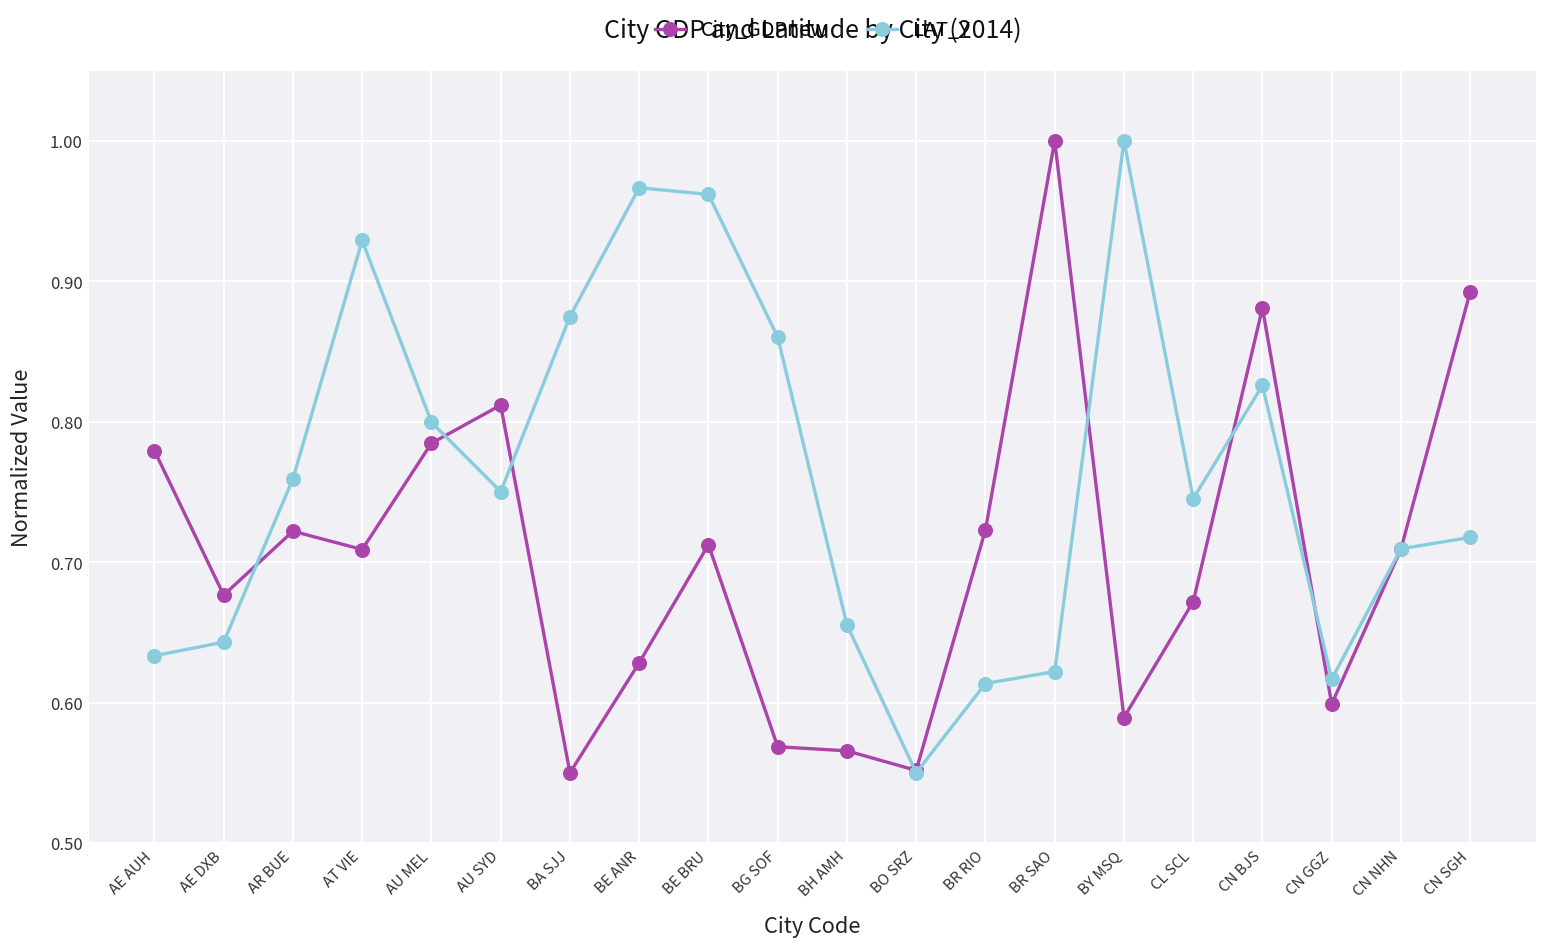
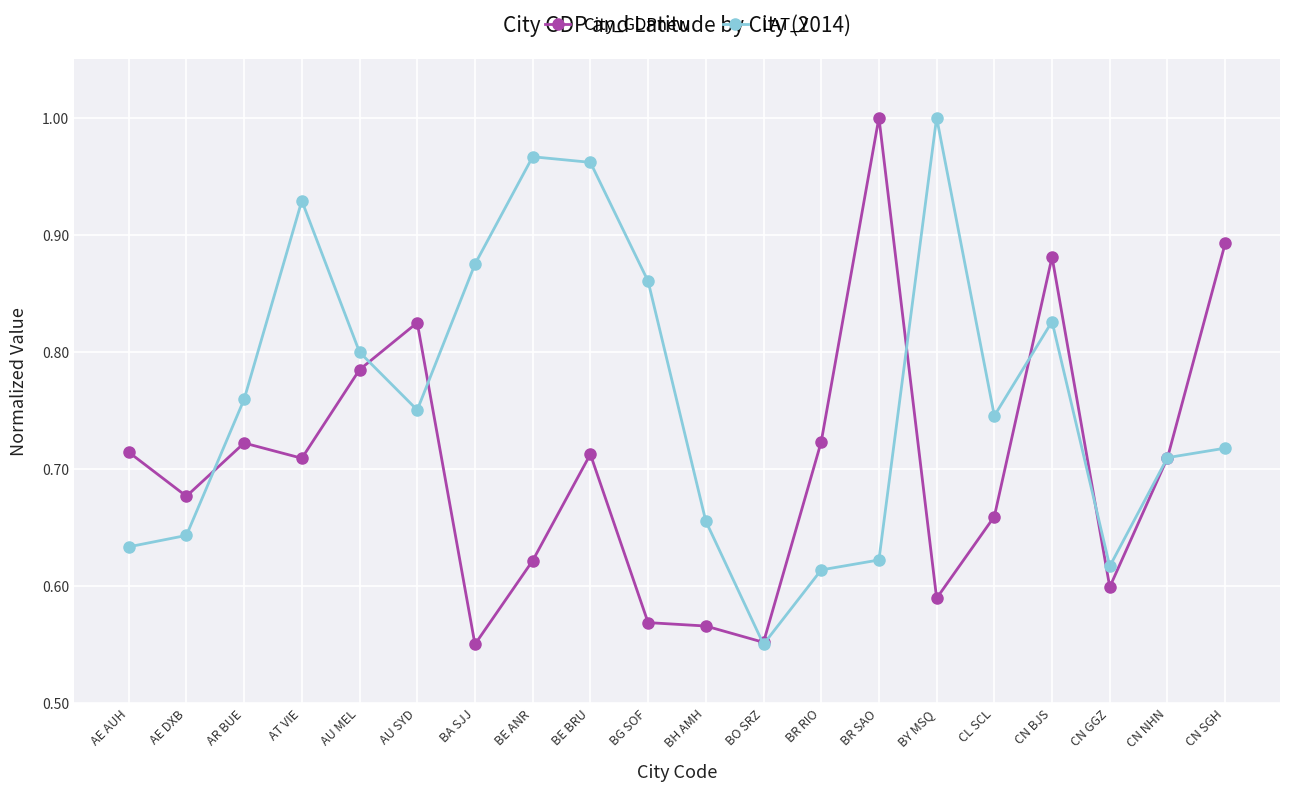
City_GDPnew, AE AUH: 0.779 -> 0.714
City_GDPnew, AU SYD: 0.812 -> 0.825
City_GDPnew, BE ANR: 0.628 -> 0.621
City_GDPnew, CL SCL: 0.672 -> 0.659
